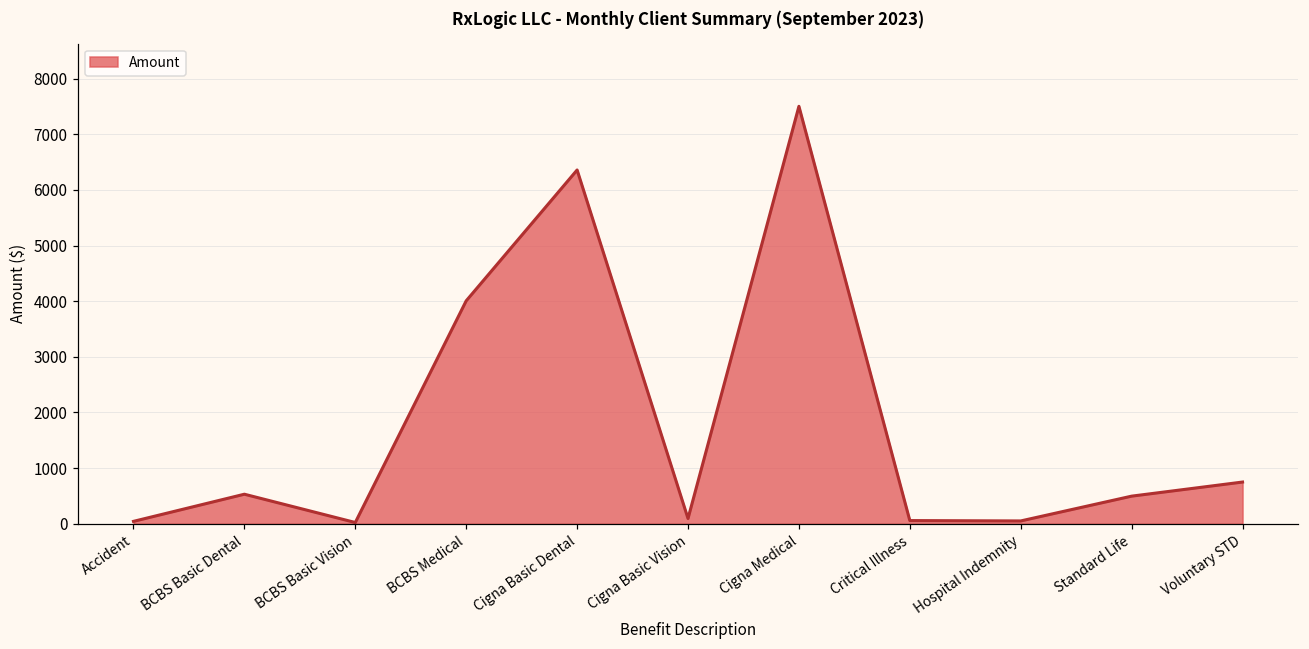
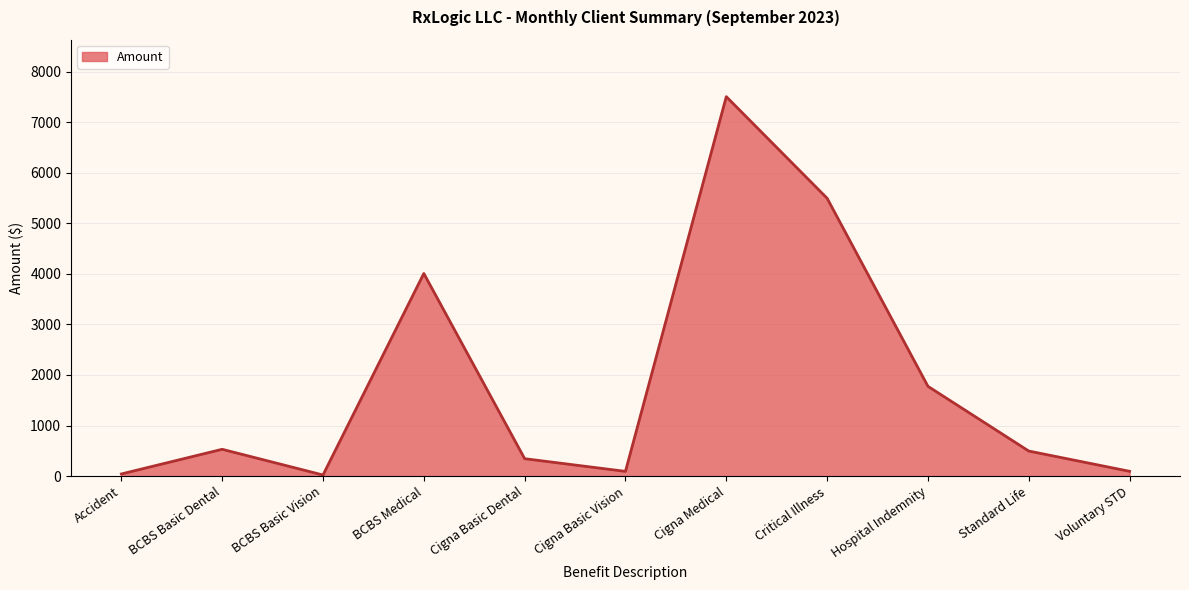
Cigna Basic Dental: 6400 -> 300
Critical Illness: 100 -> 5500
Hospital Indemnity: 100 -> 1800
Voluntary STD: 700 -> 100
